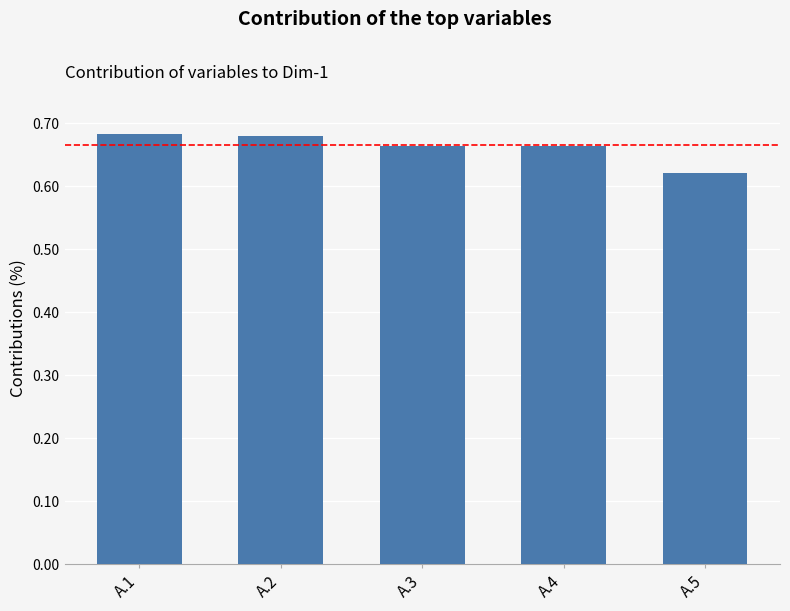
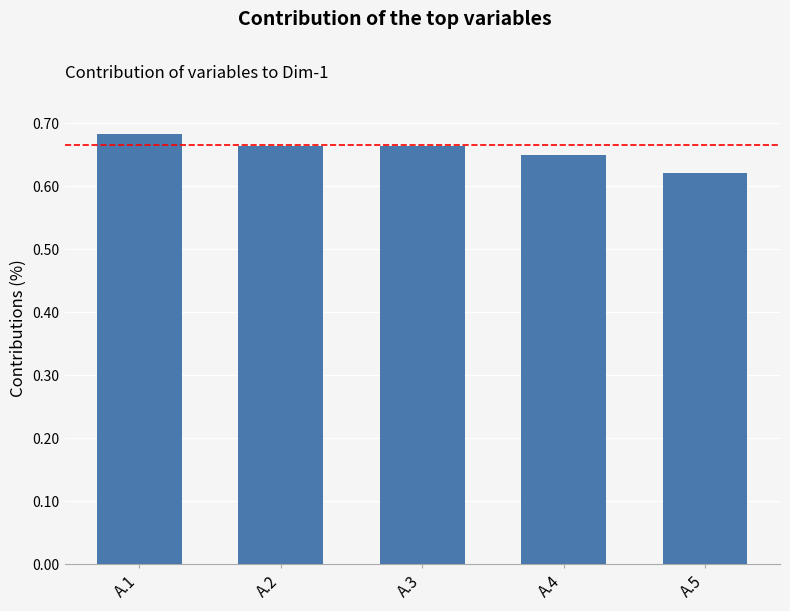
A.2: 0.68 -> 0.66
A.4: 0.66 -> 0.65
